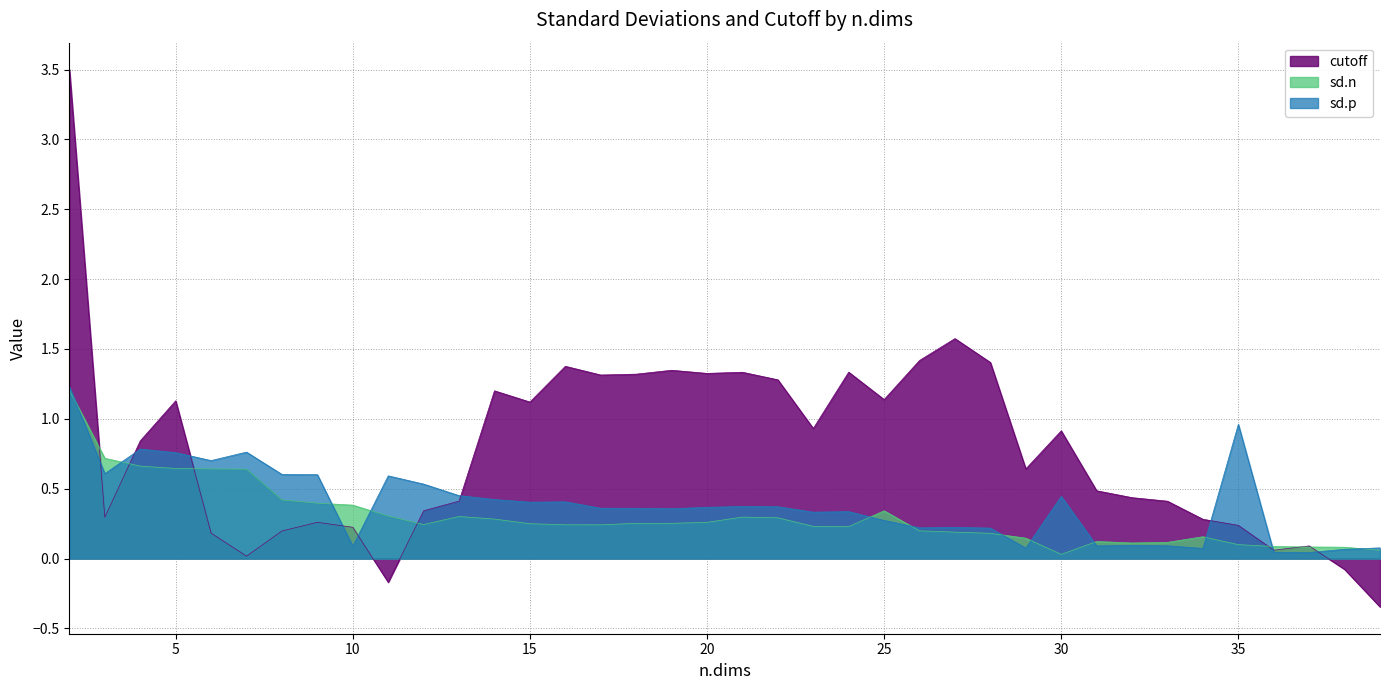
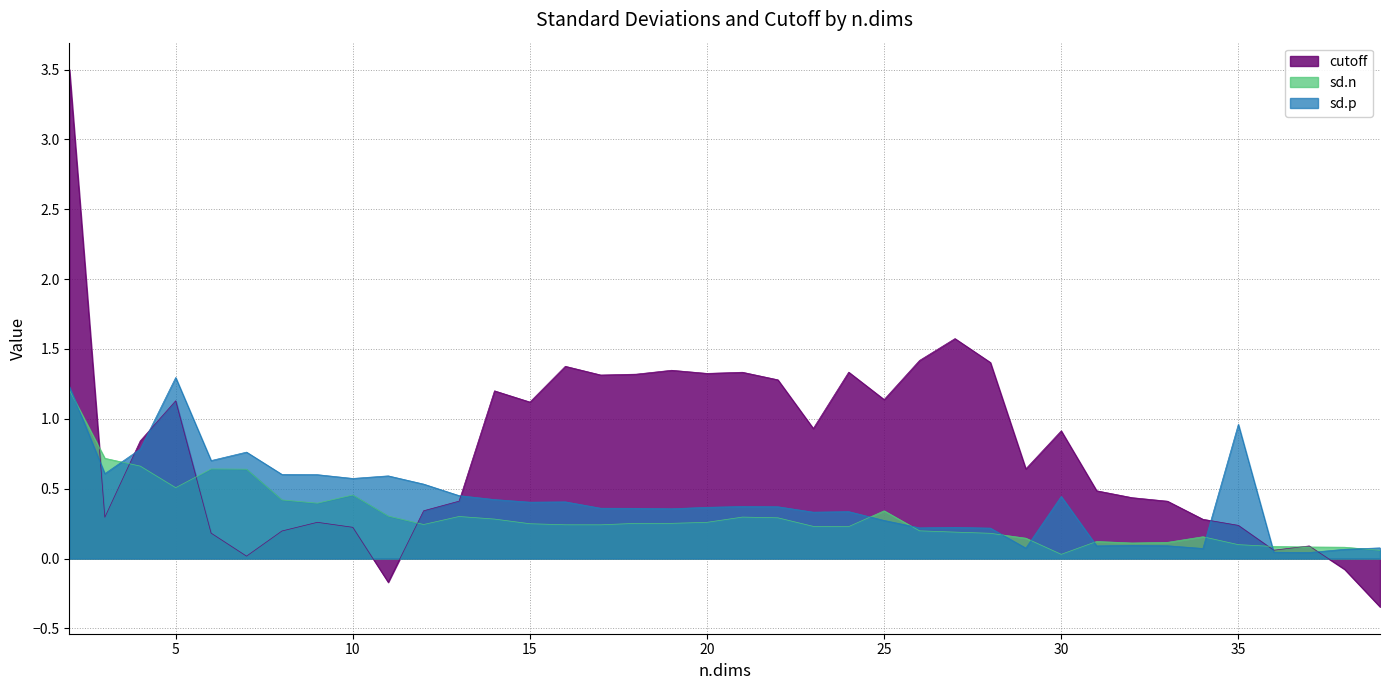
sd.n, 5: 0.64 -> 0.51
sd.p, 5: 0.76 -> 1.30
sd.n, 10: 0.38 -> 0.45
sd.p, 10: 0.09 -> 0.57
